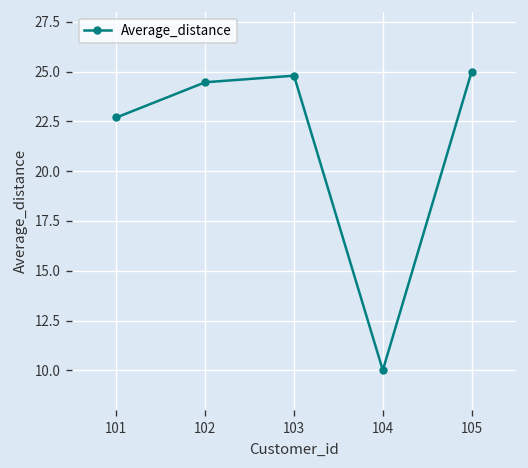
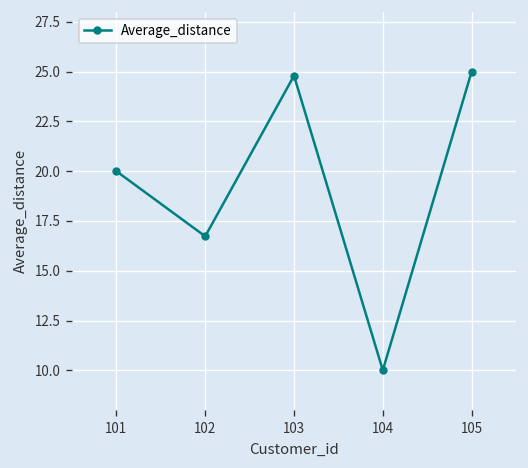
101: 22.7 -> 20.0
102: 24.5 -> 16.7
